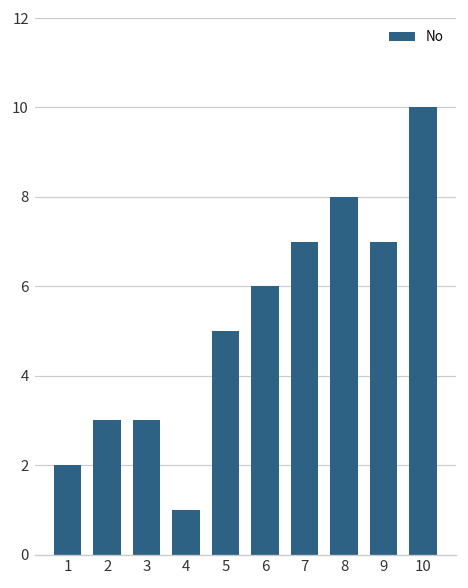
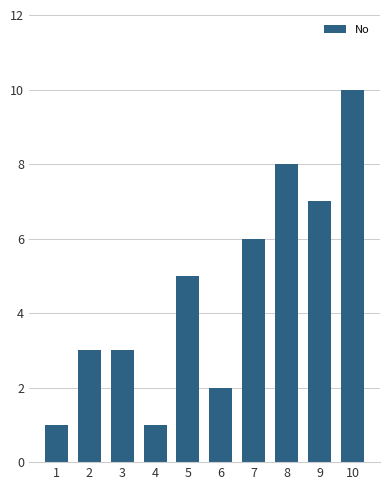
1: 2 -> 1
6: 6 -> 2
7: 7 -> 6
